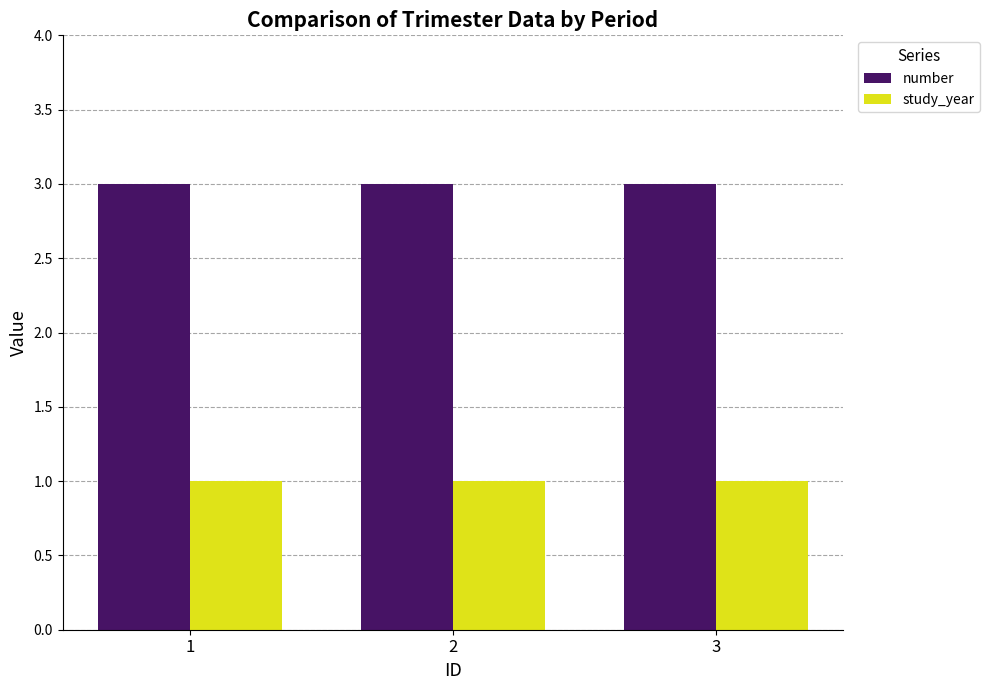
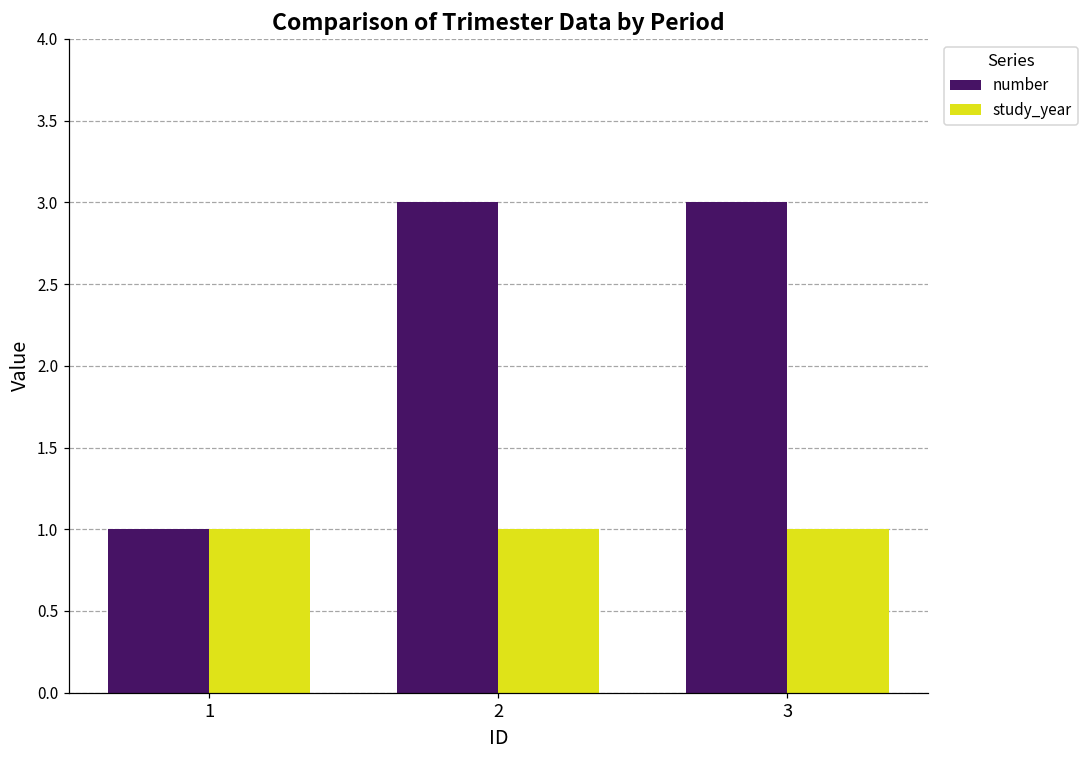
number, 1: 3 -> 1
